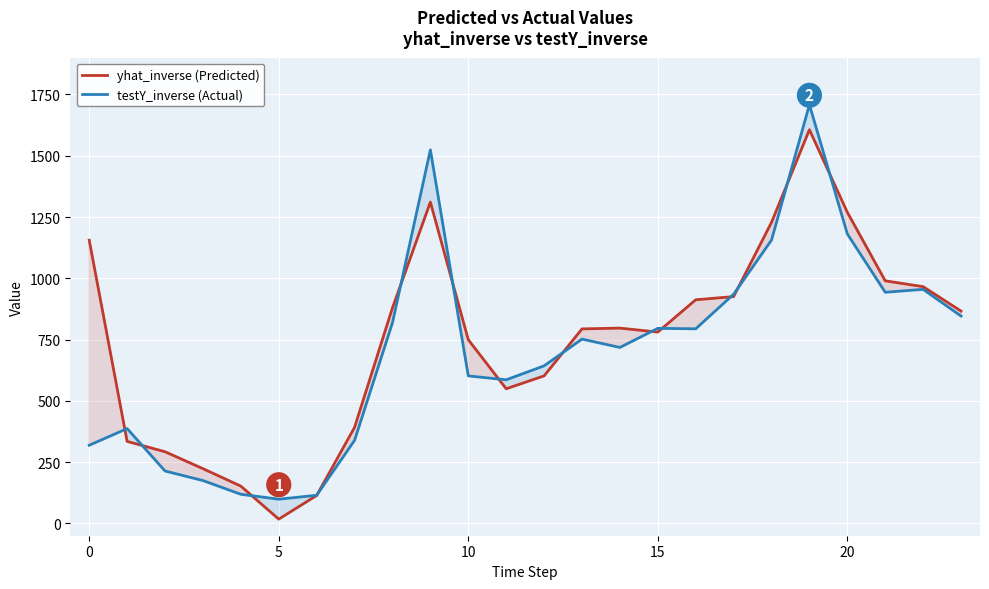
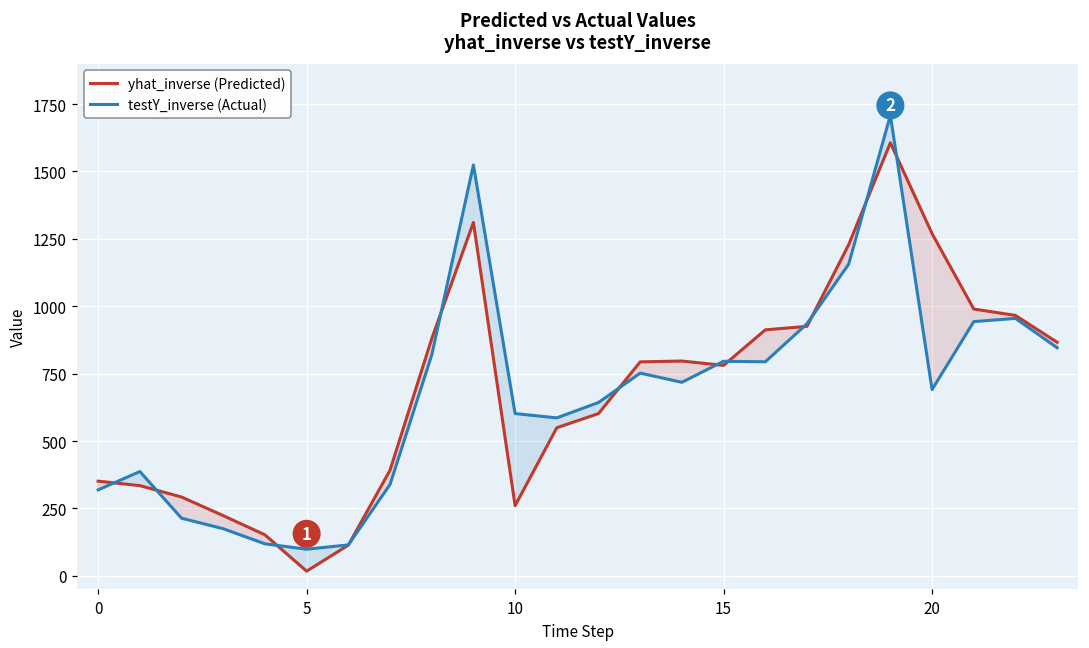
yhat_inverse (Predicted), 0: 1160 -> 350
yhat_inverse (Predicted), 10: 750 -> 260
testY_inverse (Actual), 20: 1180 -> 690
